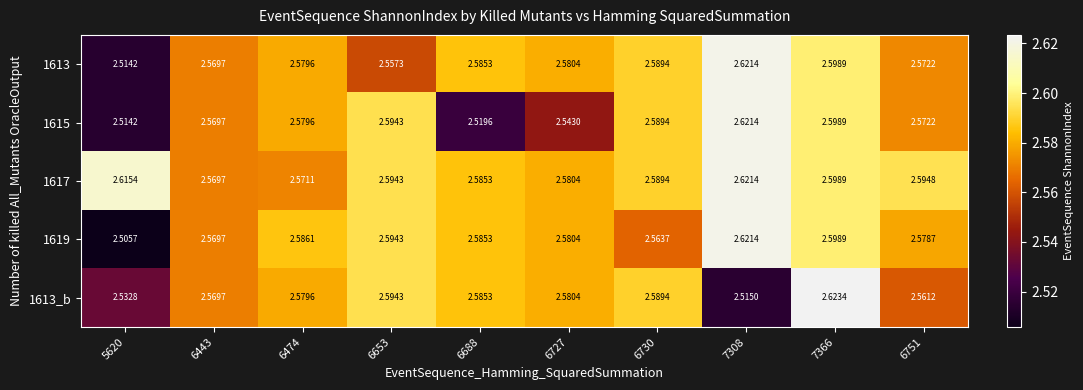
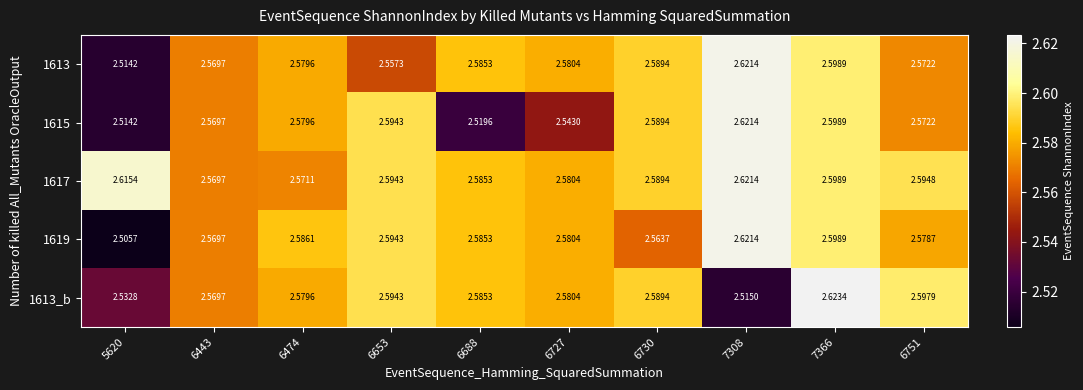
1613_b, 6751: 2.5612 -> 2.5979
